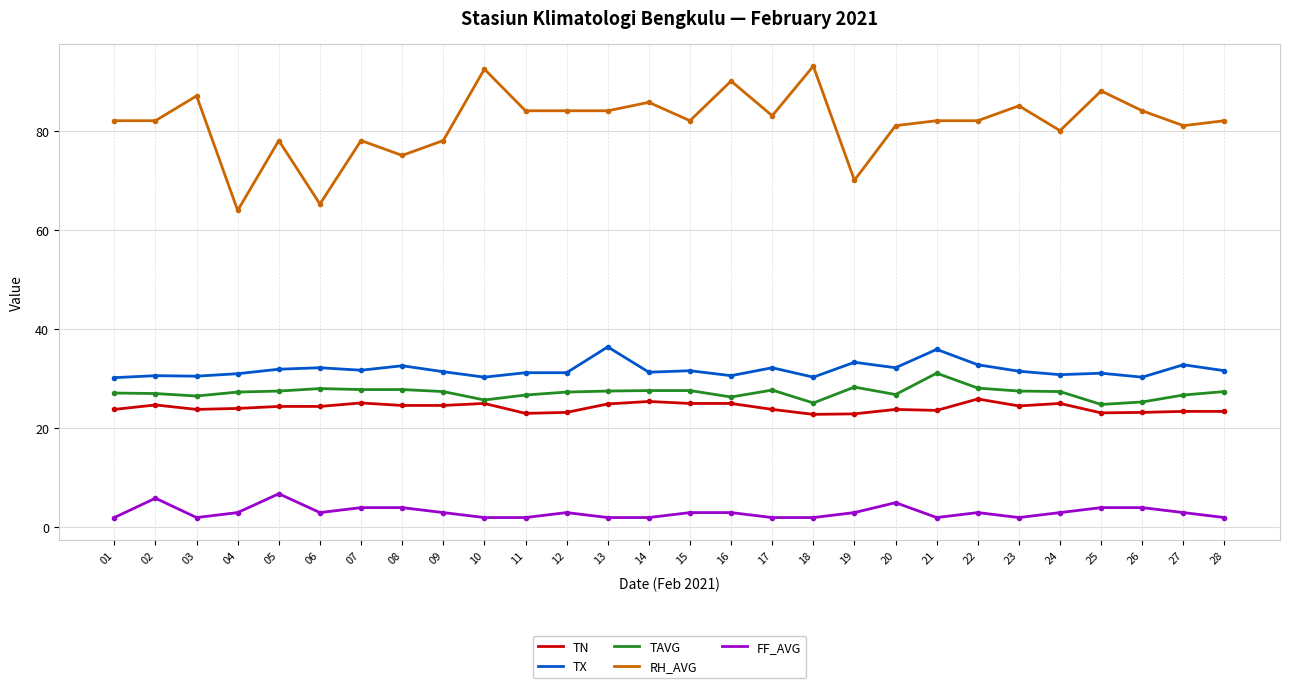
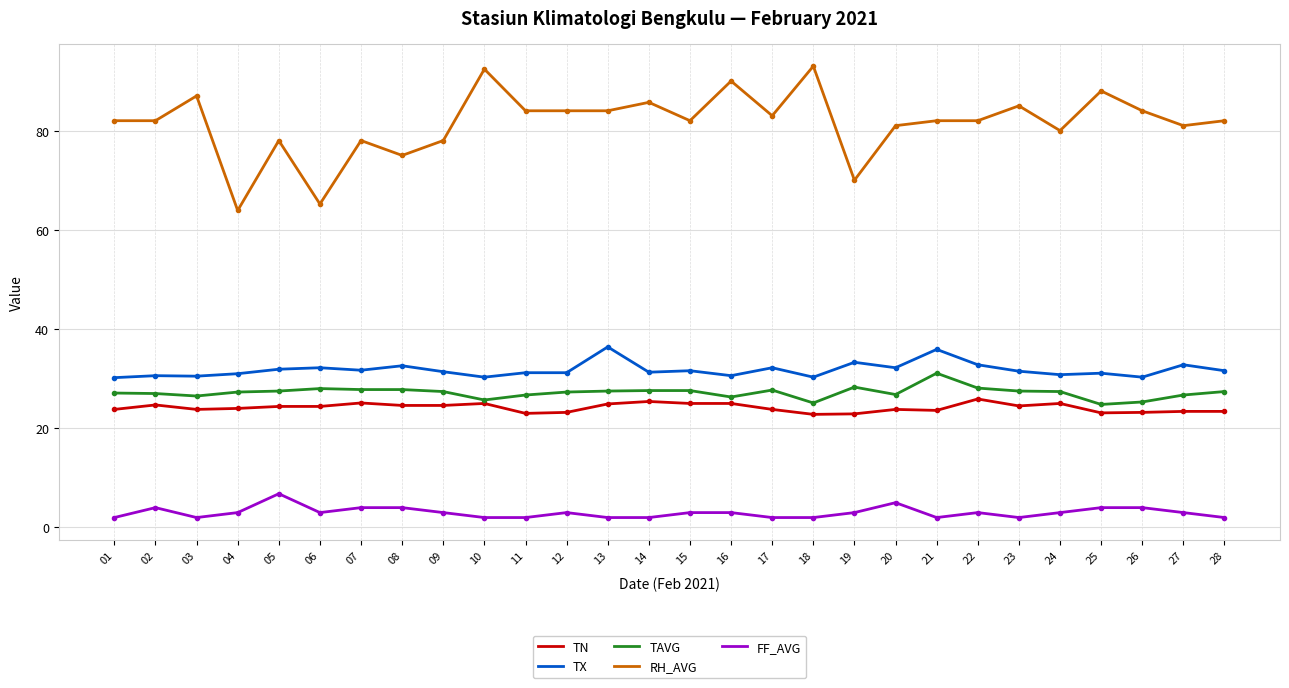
FF_AVG, 02: 6 -> 4
